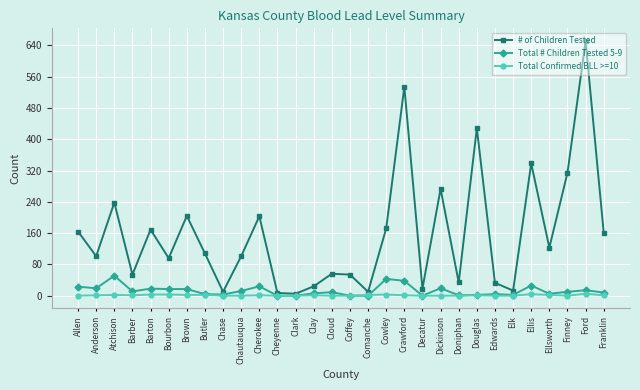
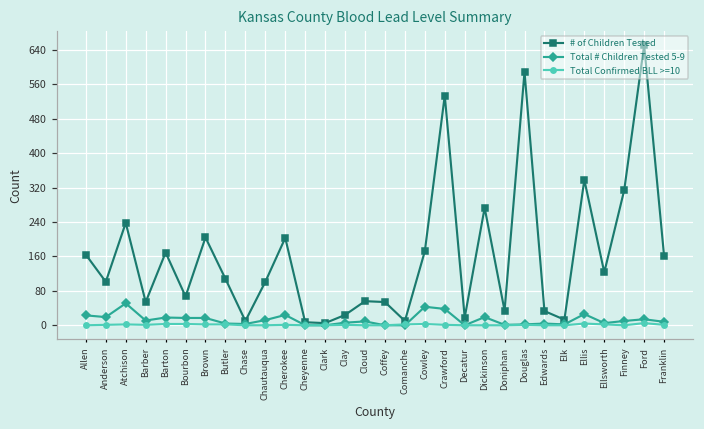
# of Children Tested, Bourbon: 100 -> 70
# of Children Tested, Douglas: 430 -> 590
